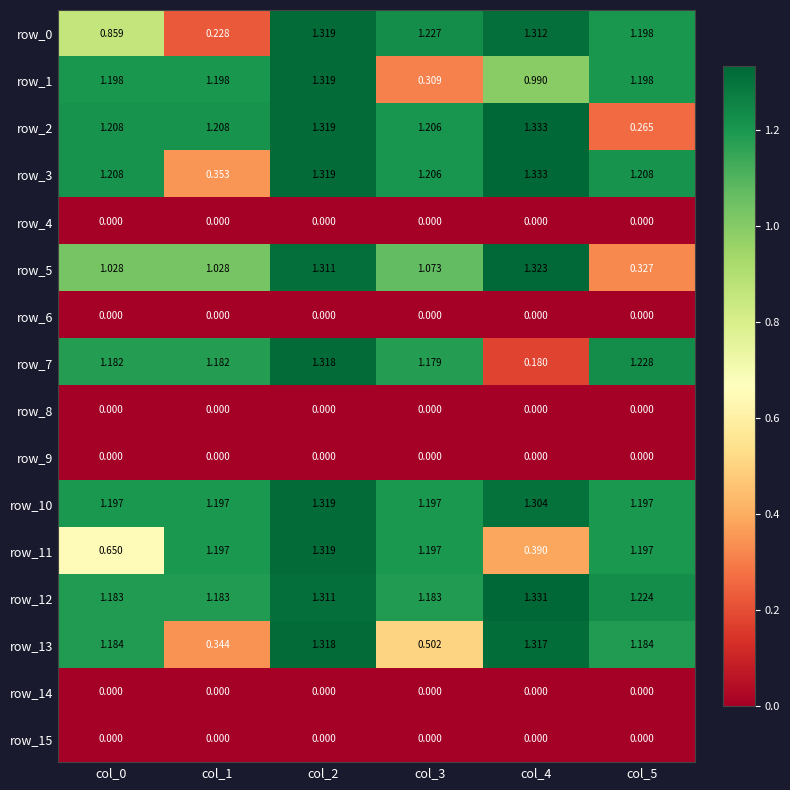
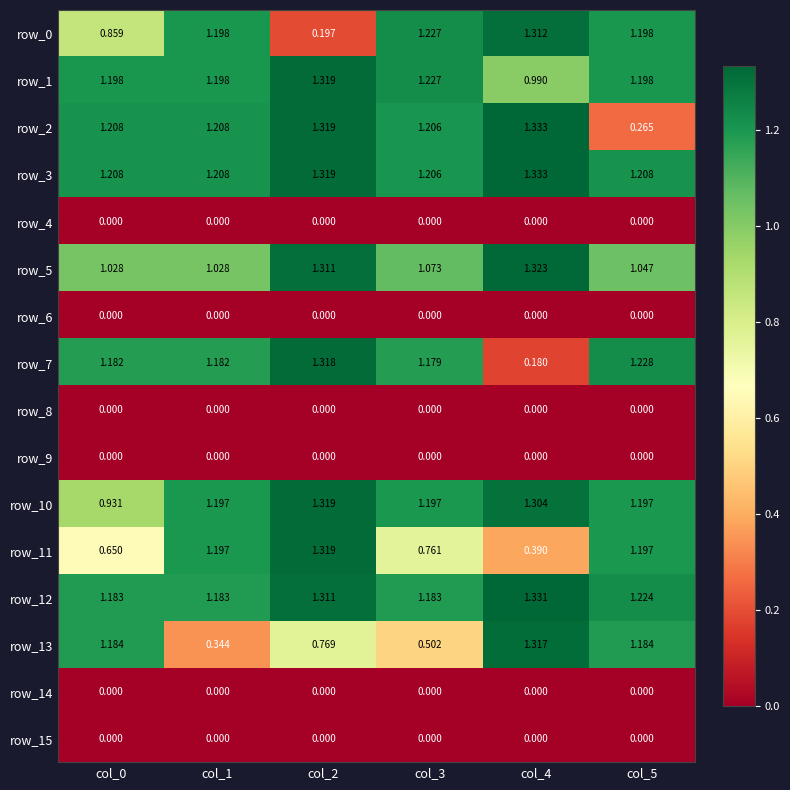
row_0, col_1: 0.228 -> 1.198
row_0, col_2: 1.319 -> 0.197
row_1, col_3: 0.309 -> 1.227
row_3, col_1: 0.353 -> 1.208
row_5, col_5: 0.327 -> 1.047
row_10, col_0: 1.197 -> 0.931
row_11, col_3: 1.197 -> 0.761
row_13, col_2: 1.318 -> 0.769
